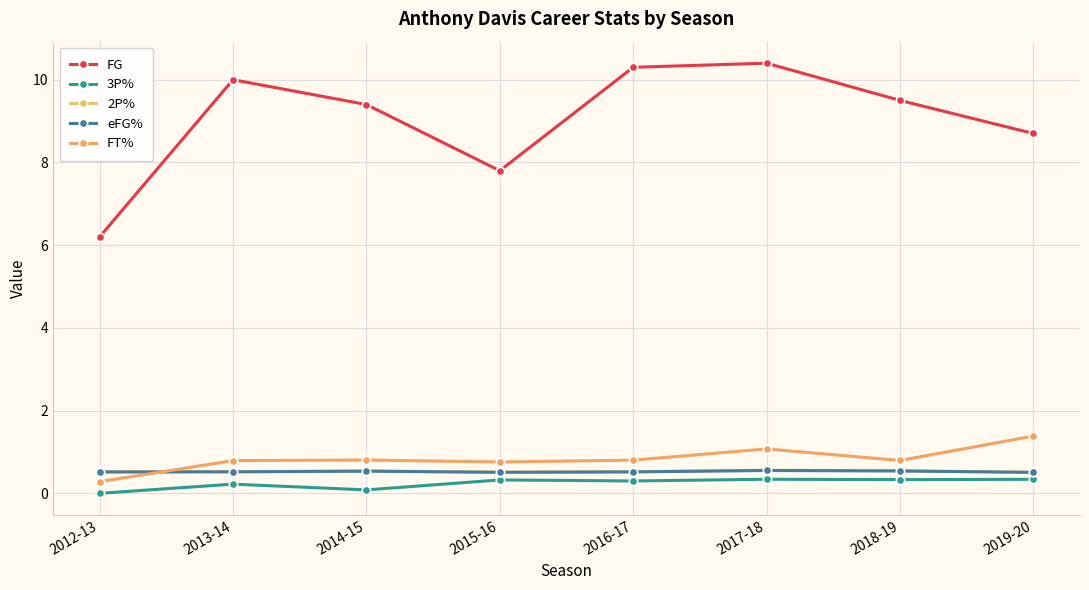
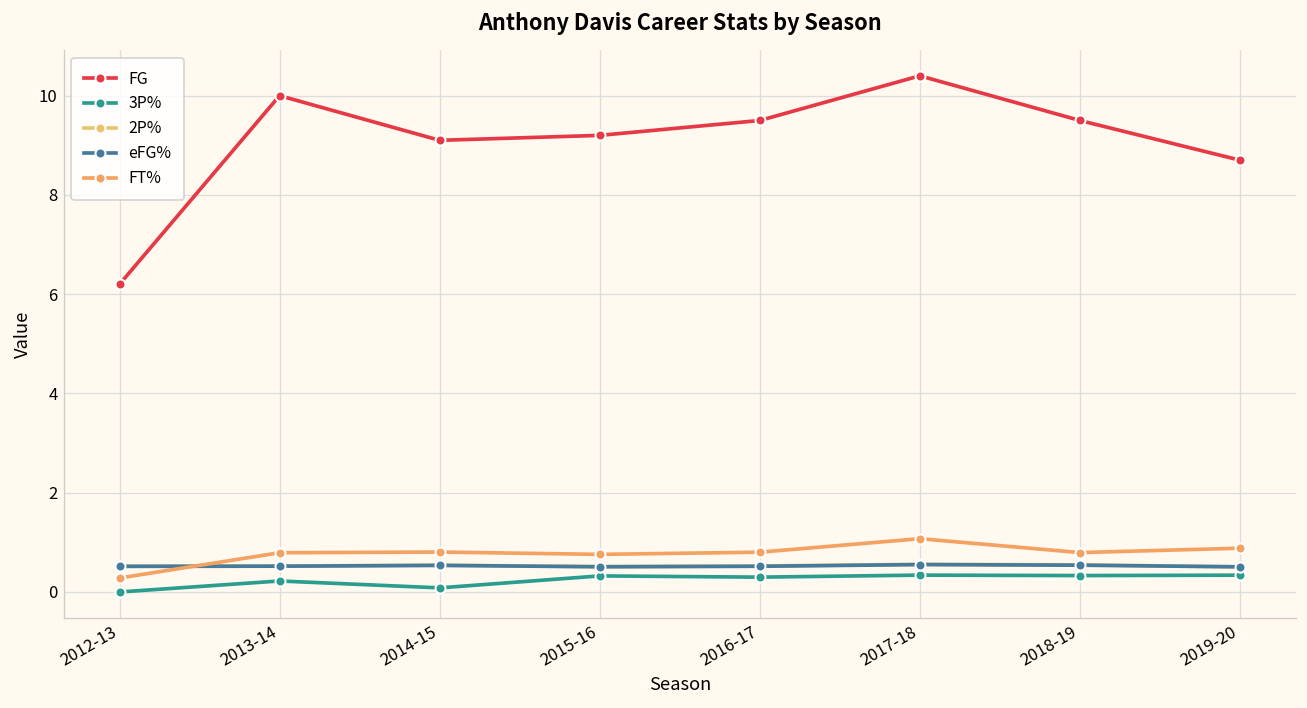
FG, 2014-15: 9.4 -> 9.1
FG, 2015-16: 7.8 -> 9.2
FG, 2016-17: 10.3 -> 9.5
FT%, 2019-20: 1.4 -> 0.9
